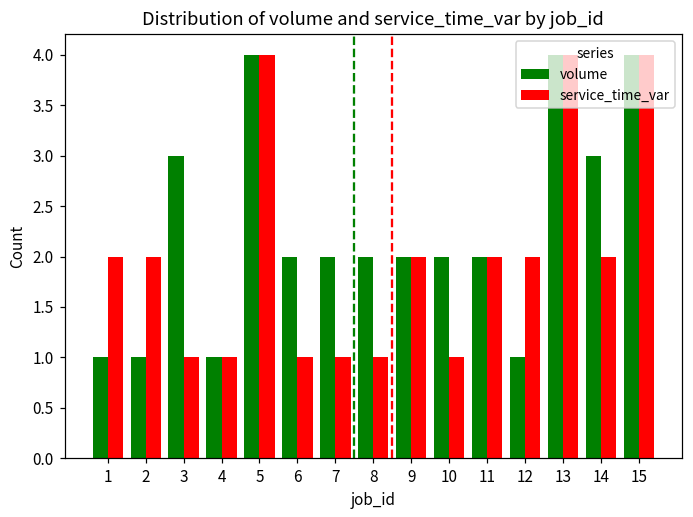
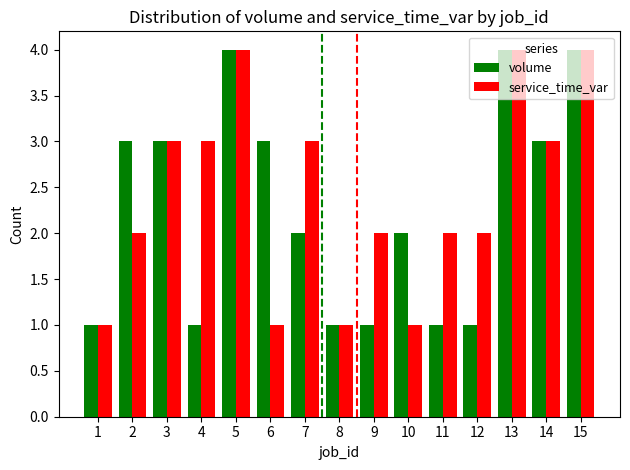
service_time_var, 1: 2 -> 1
volume, 2: 1 -> 3
service_time_var, 3: 1 -> 3
service_time_var, 4: 1 -> 3
volume, 6: 2 -> 3
service_time_var, 7: 1 -> 3
volume, 8: 2 -> 1
volume, 9: 2 -> 1
volume, 11: 2 -> 1
service_time_var, 14: 2 -> 3
